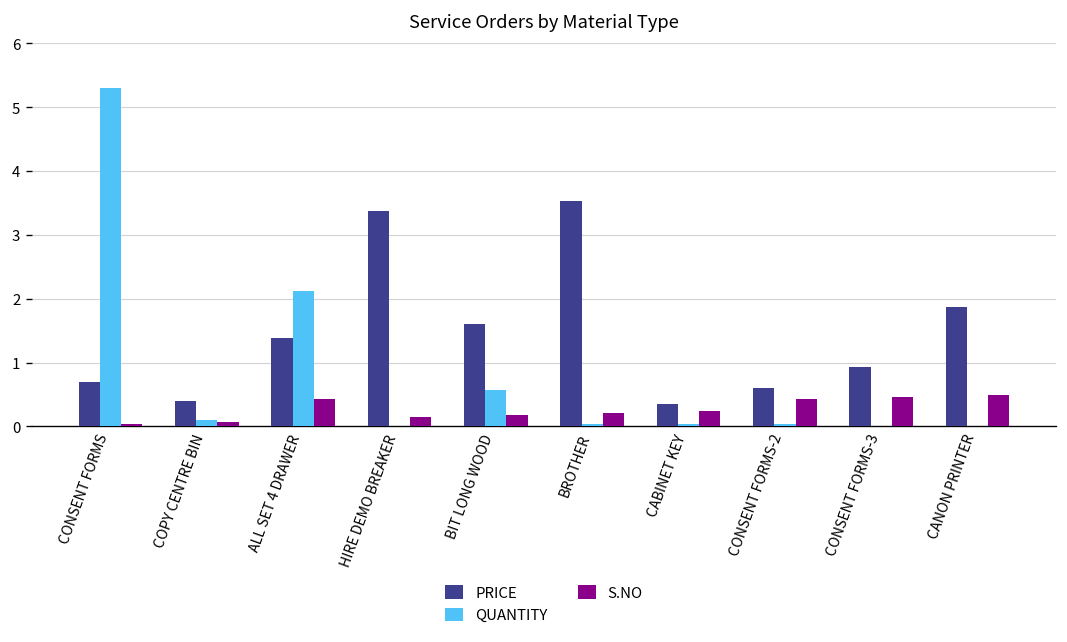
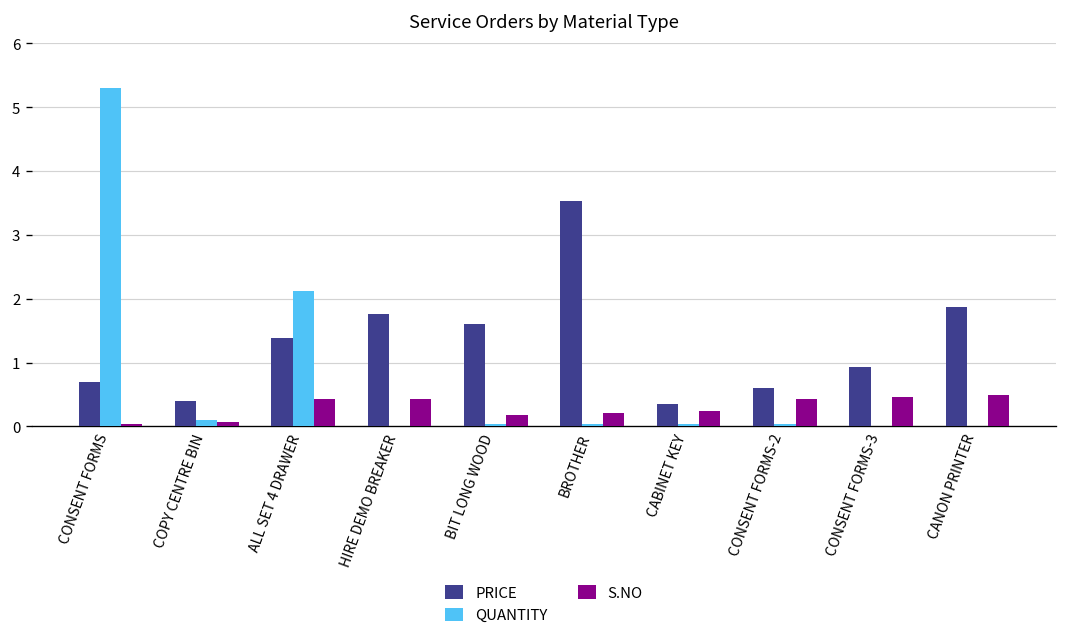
PRICE, HIRE DEMO BREAKER: 3.4 -> 1.8
S.NO, HIRE DEMO BREAKER: 0.1 -> 0.4
QUANTITY, BIT LONG WOOD: 0.6 -> 0.0
